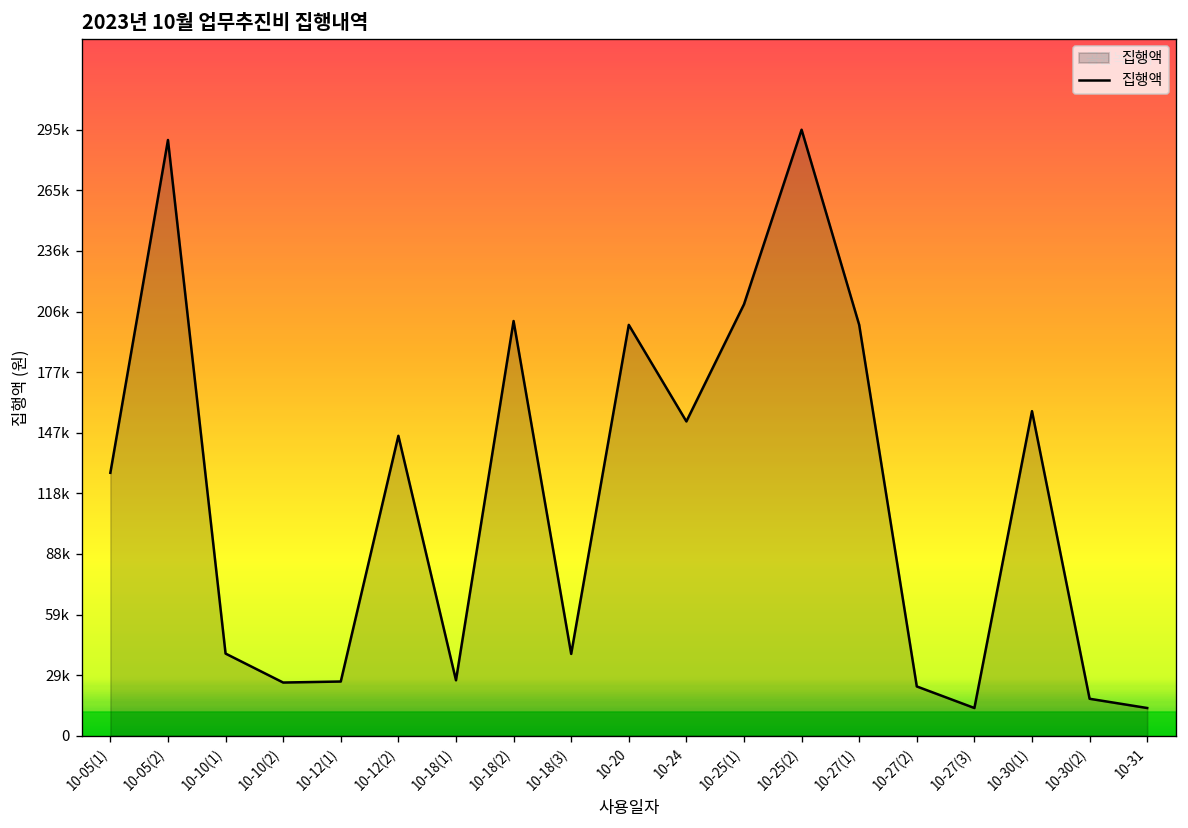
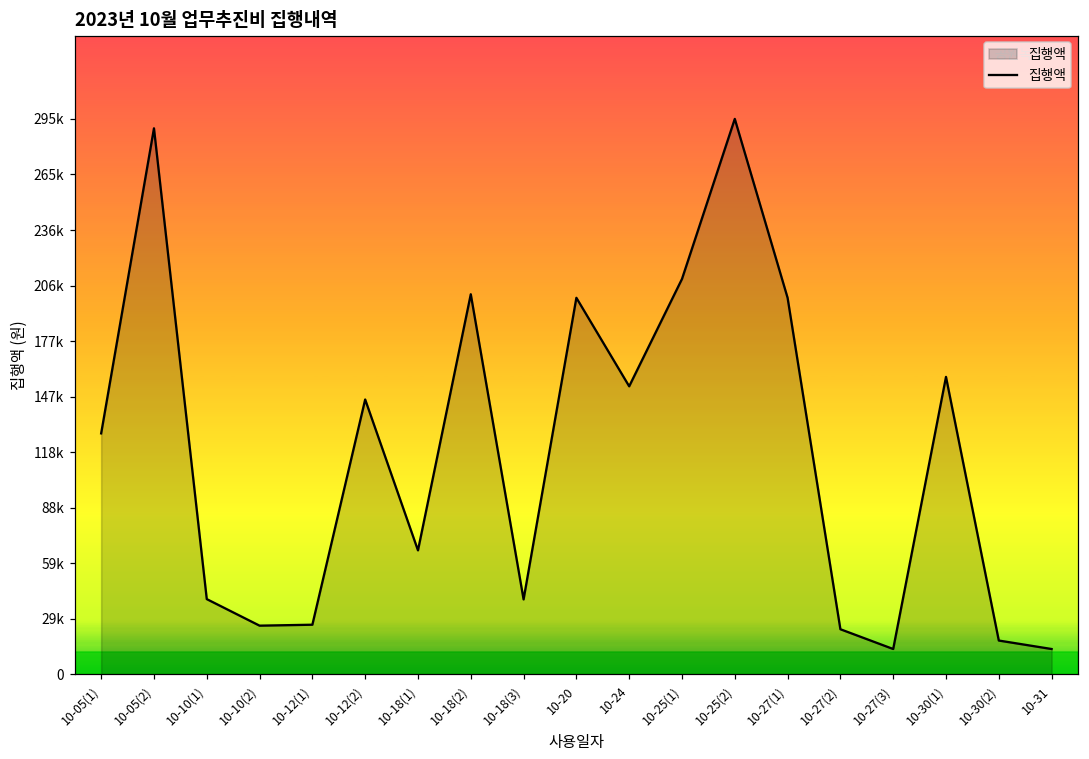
10-18(1): 27000 -> 66000
